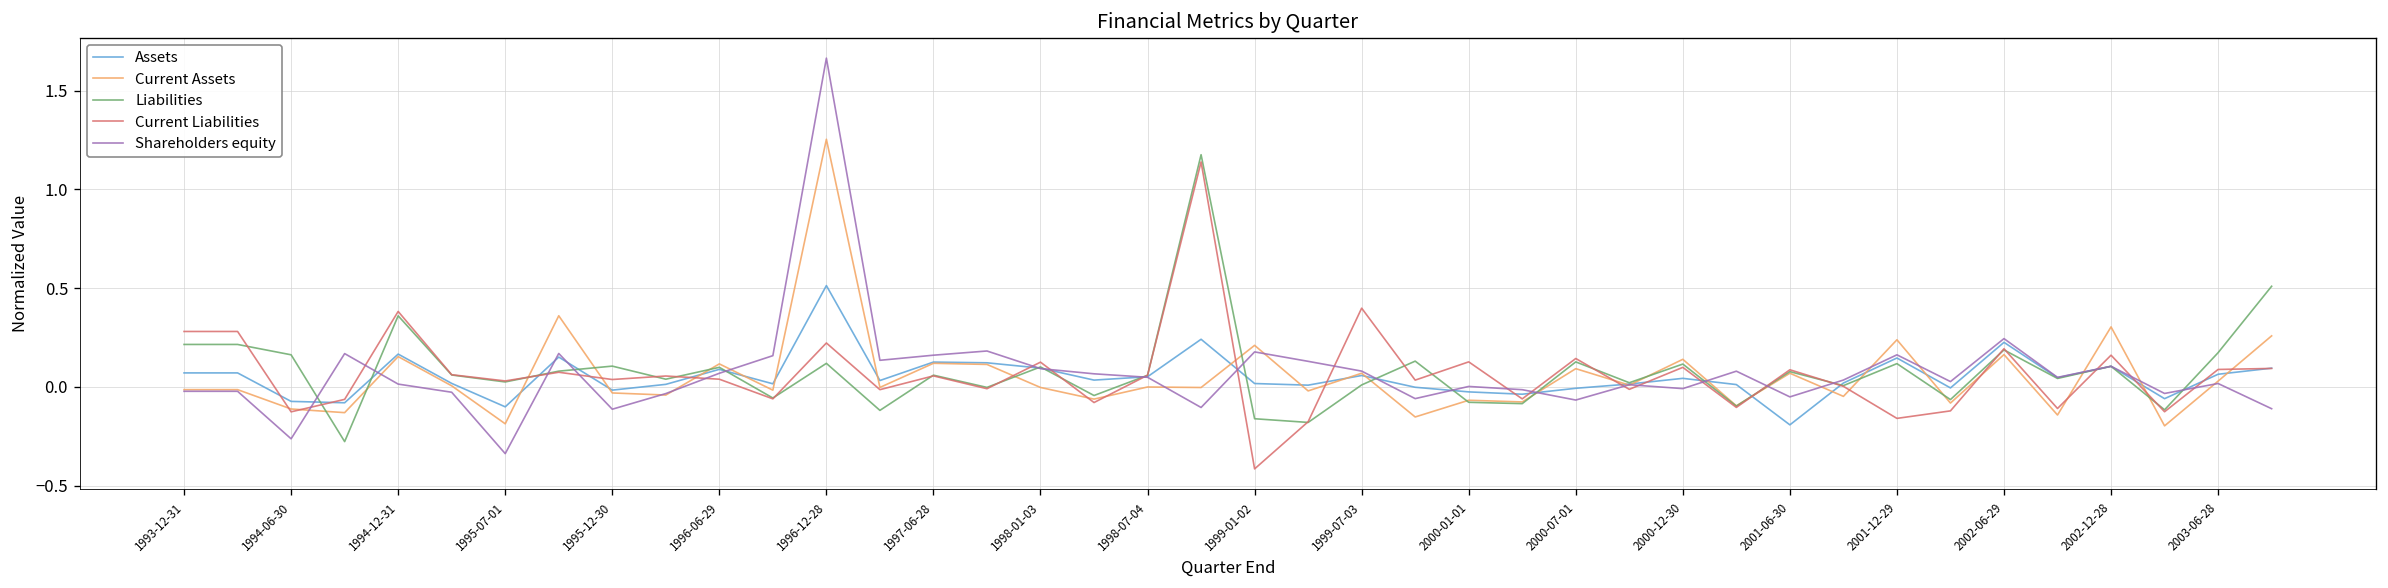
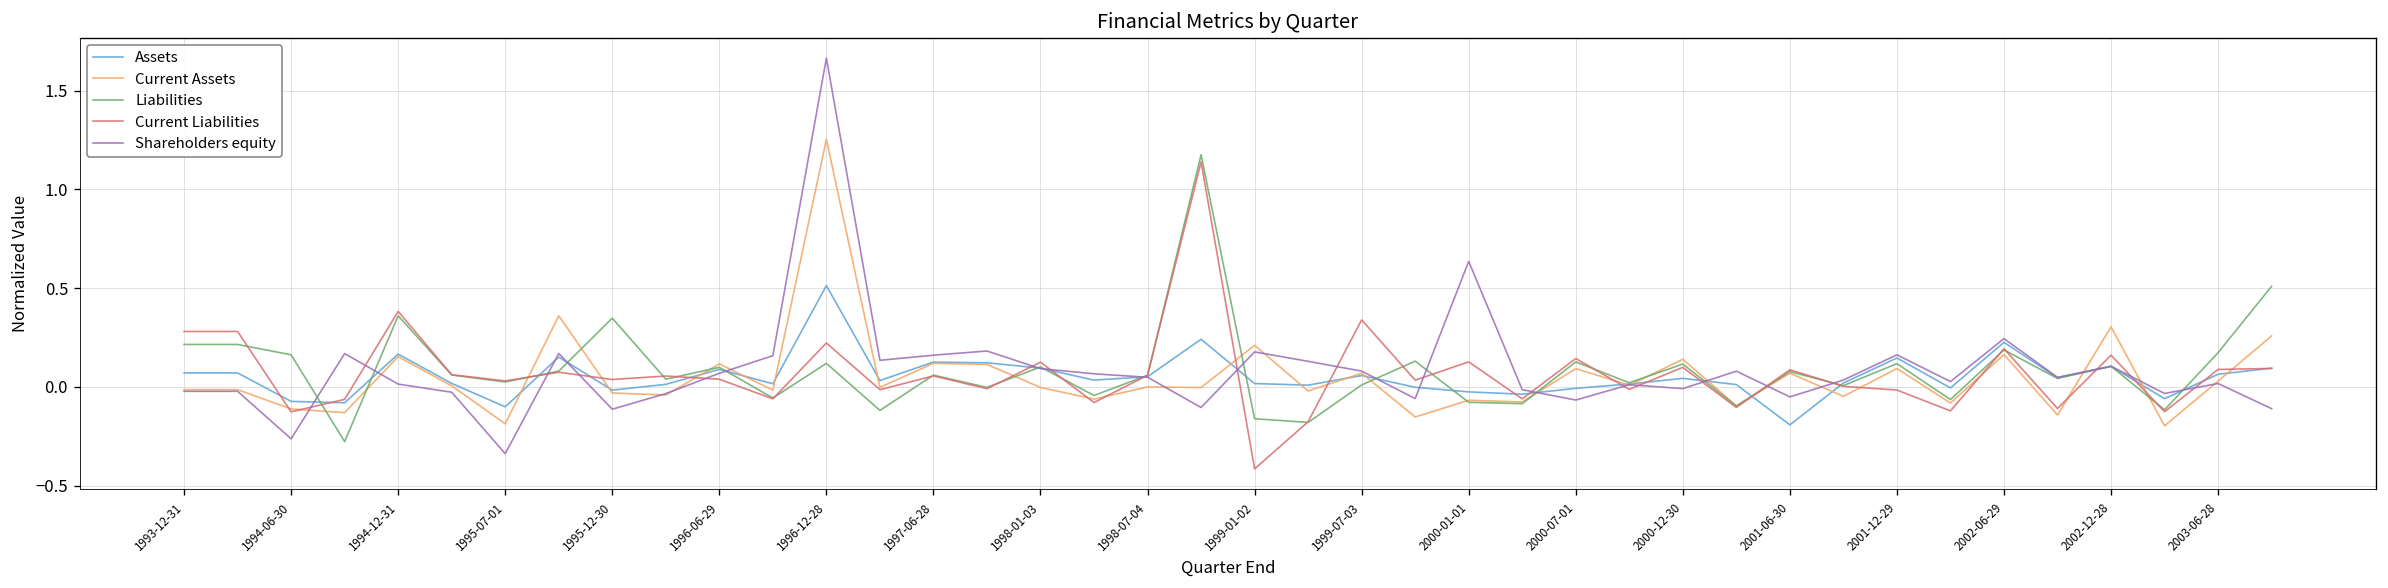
Liabilities, 1995-12-30: 0.11 -> 0.35
Current Liabilities, 1999-07-03: 0.40 -> 0.34
Shareholders equity, 2000-01-01: 0.00 -> 0.64
Current Assets, 2001-12-29: 0.24 -> 0.09
Current Liabilities, 2001-12-29: -0.16 -> -0.02
